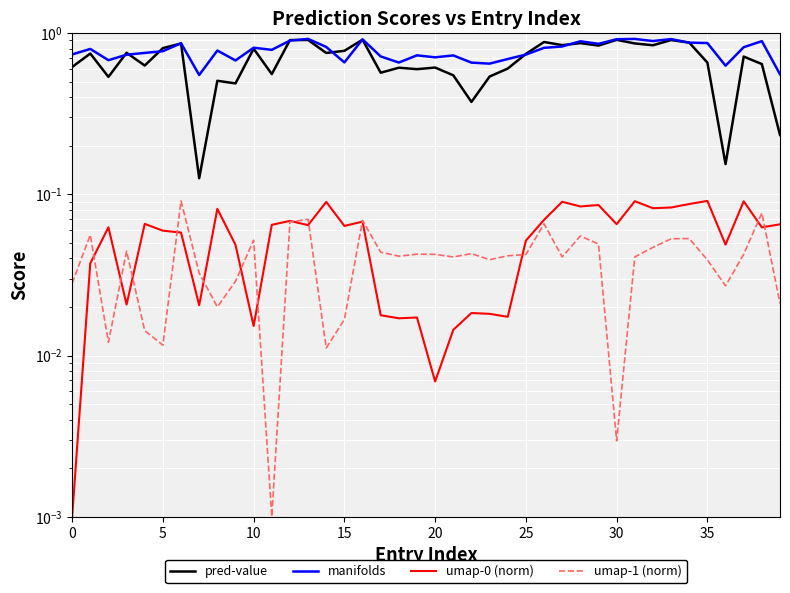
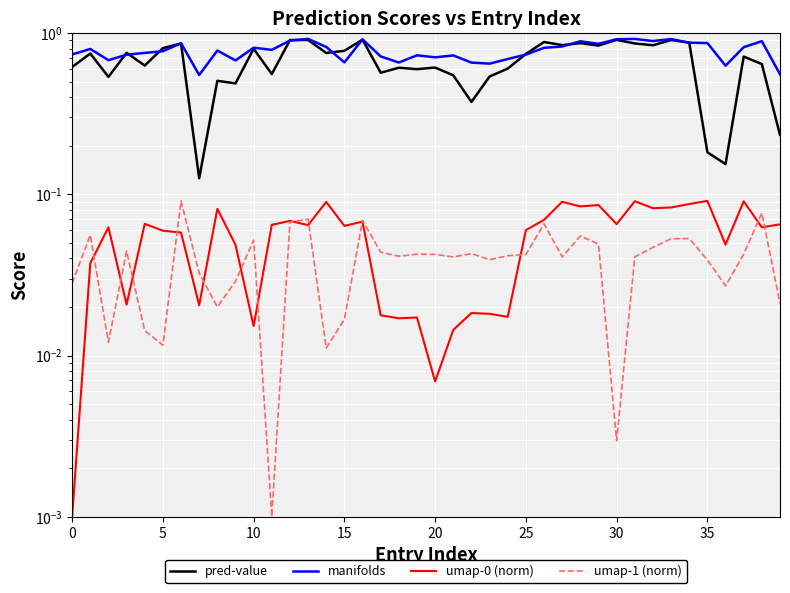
umap-0 (norm), 25: 0.052 -> 0.060
pred-value, 35: 0.66 -> 0.18
